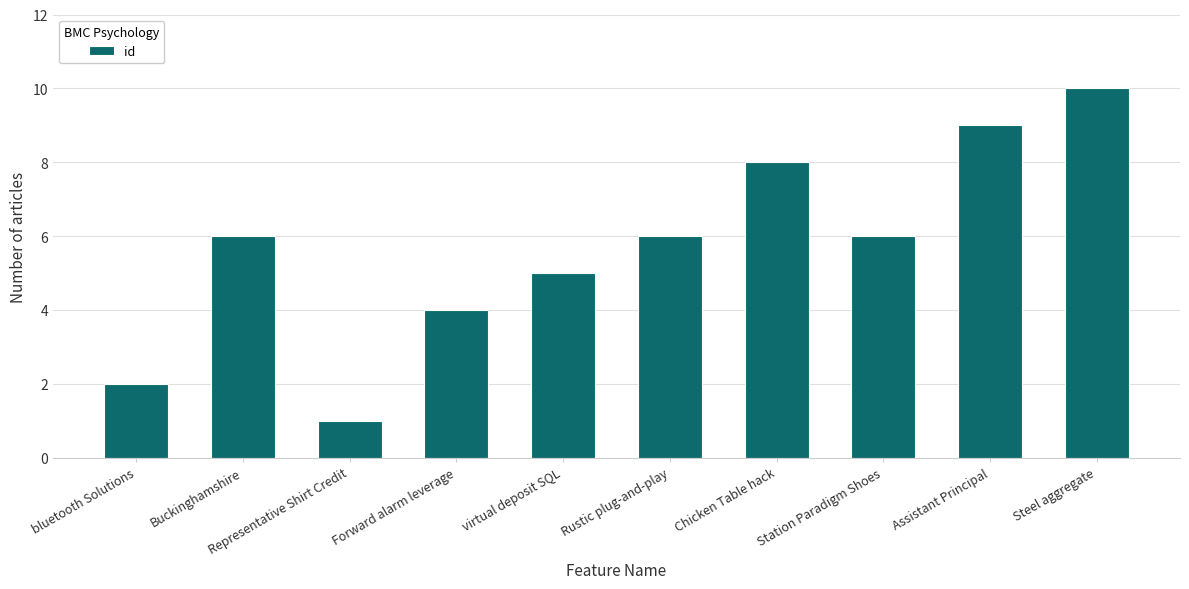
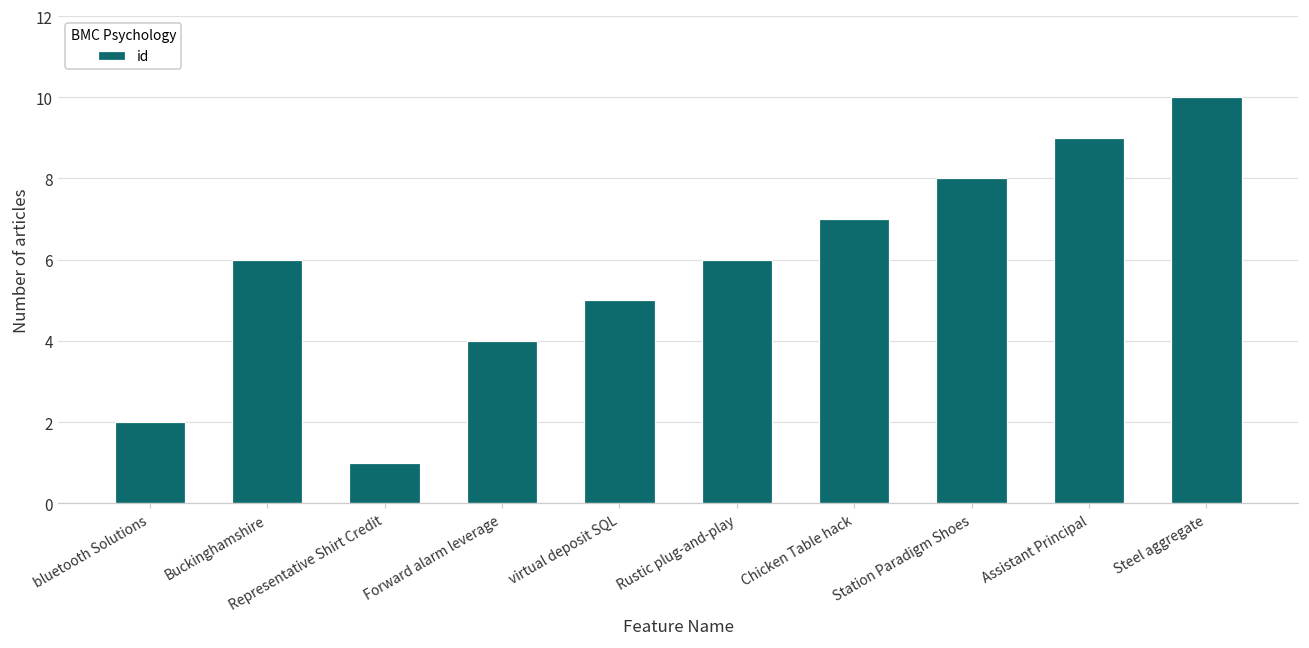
Chicken Table hack: 8 -> 7
Station Paradigm Shoes: 6 -> 8
